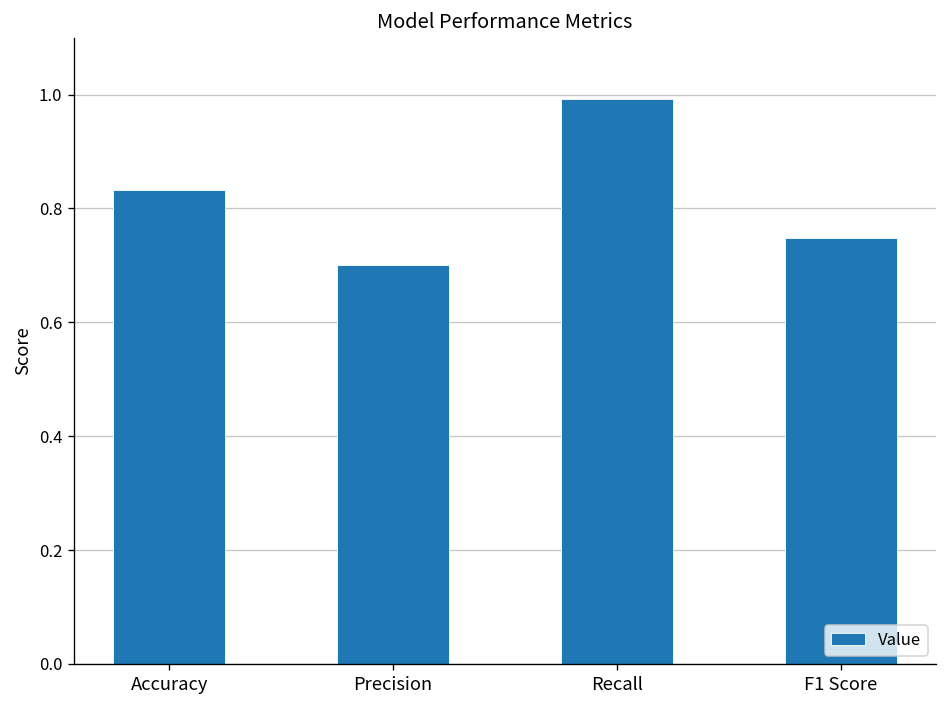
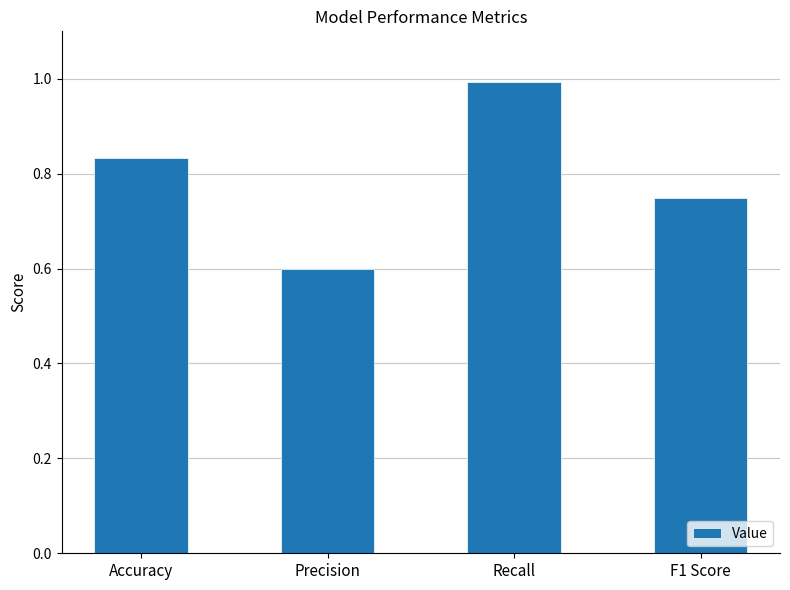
Precision: 0.7 -> 0.6
